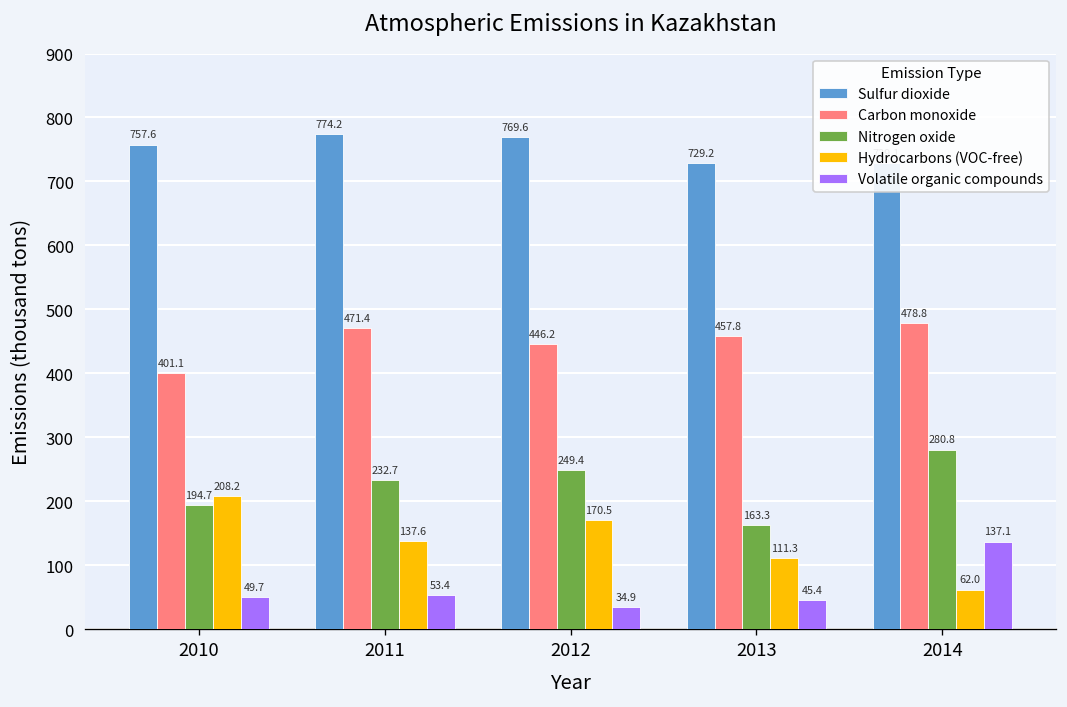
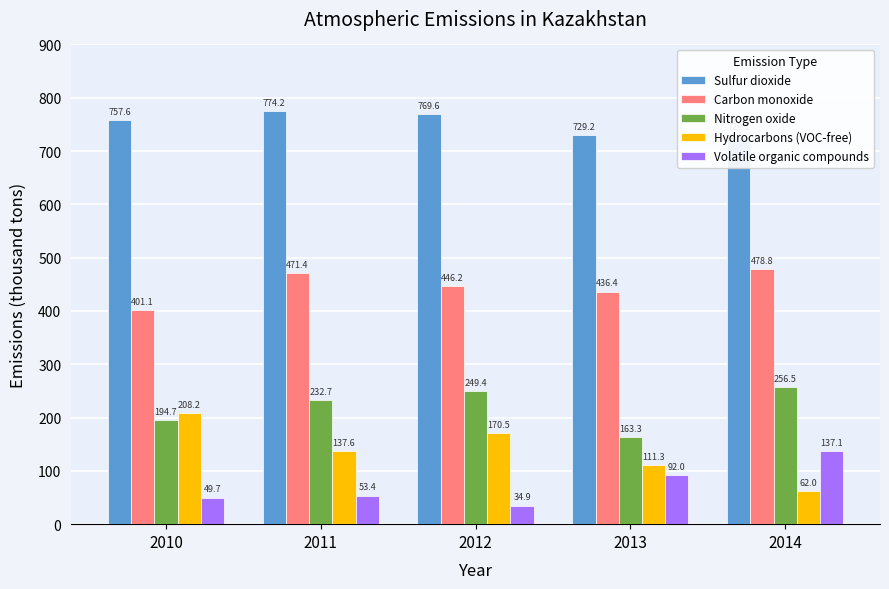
Carbon monoxide, 2013: 457.8 -> 436.4
Volatile organic compounds, 2013: 45.4 -> 92.0
Nitrogen oxide, 2014: 280.8 -> 256.5
